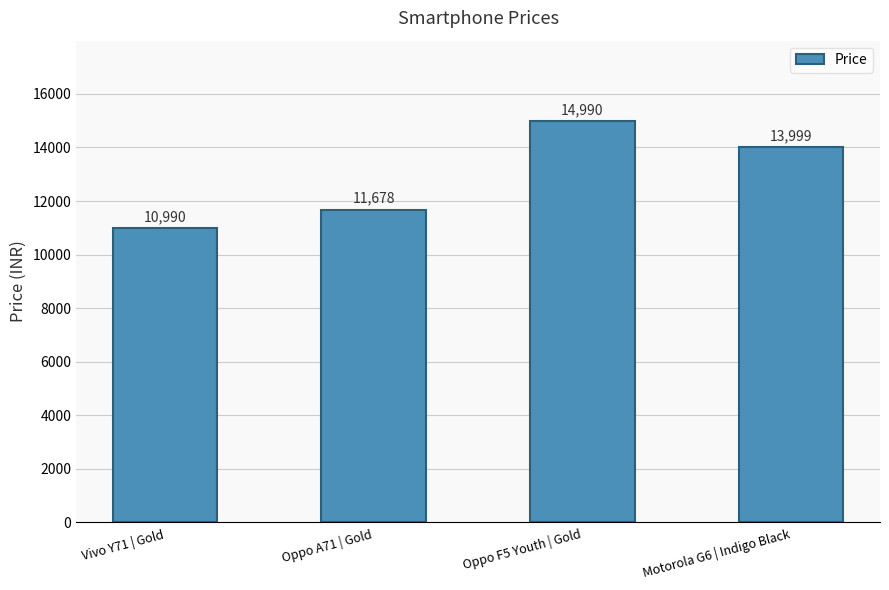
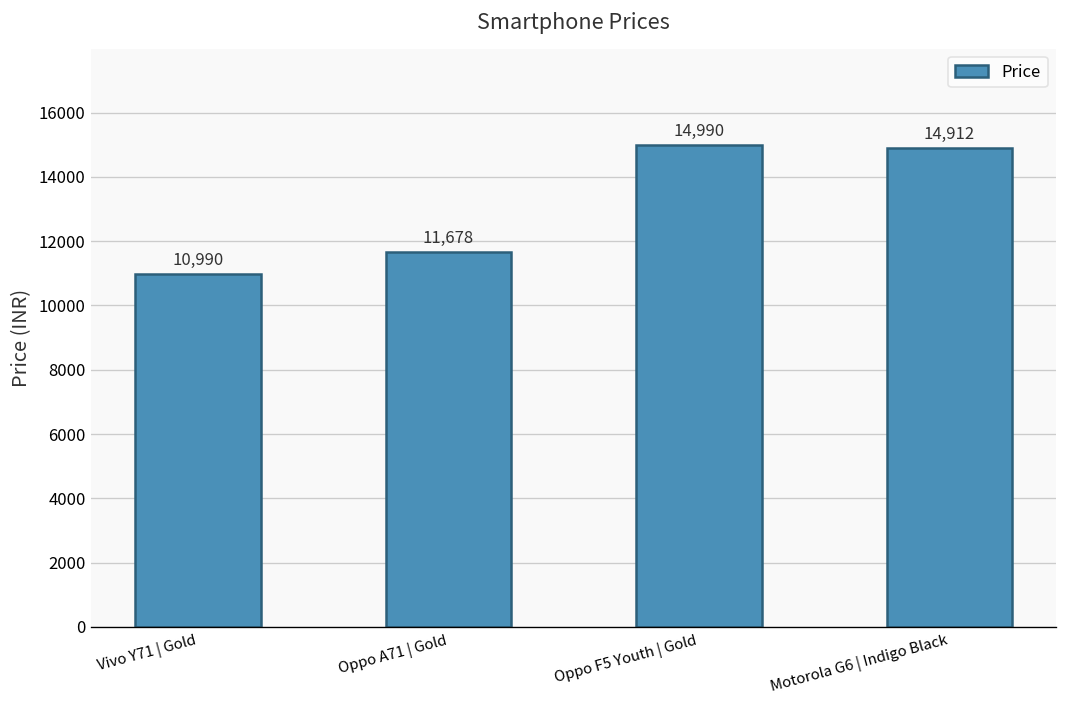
Motorola G6 | Indigo Black: 13,999 -> 14,912
